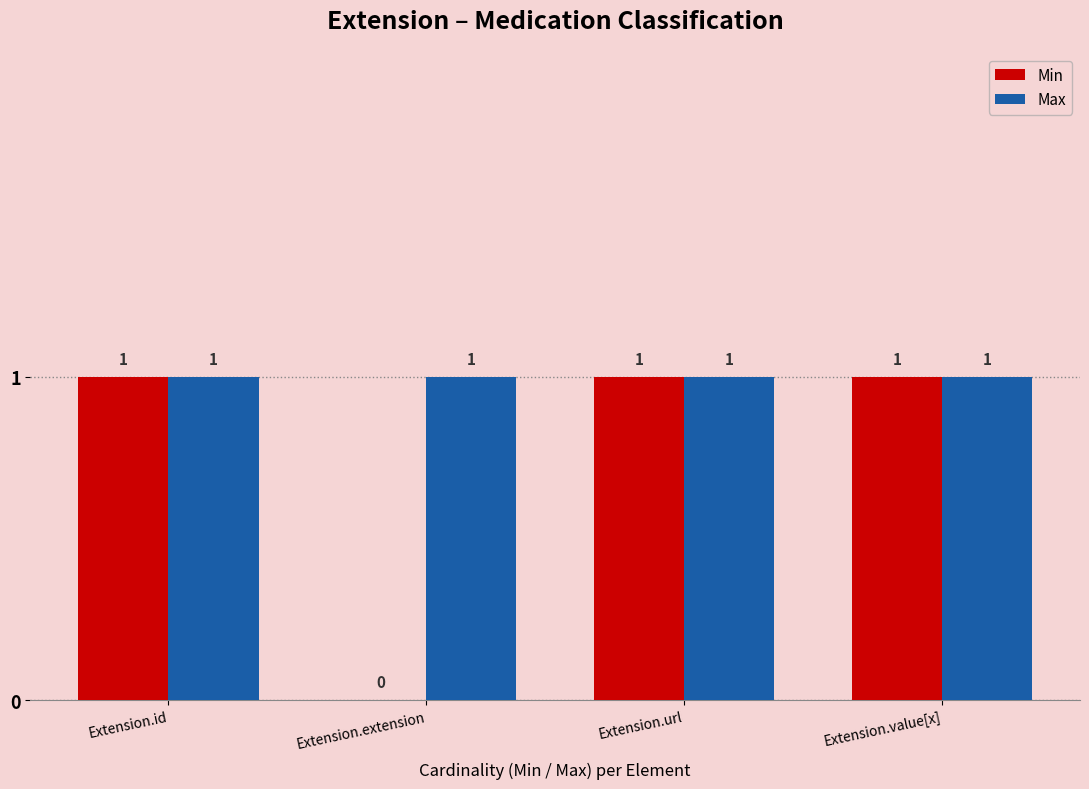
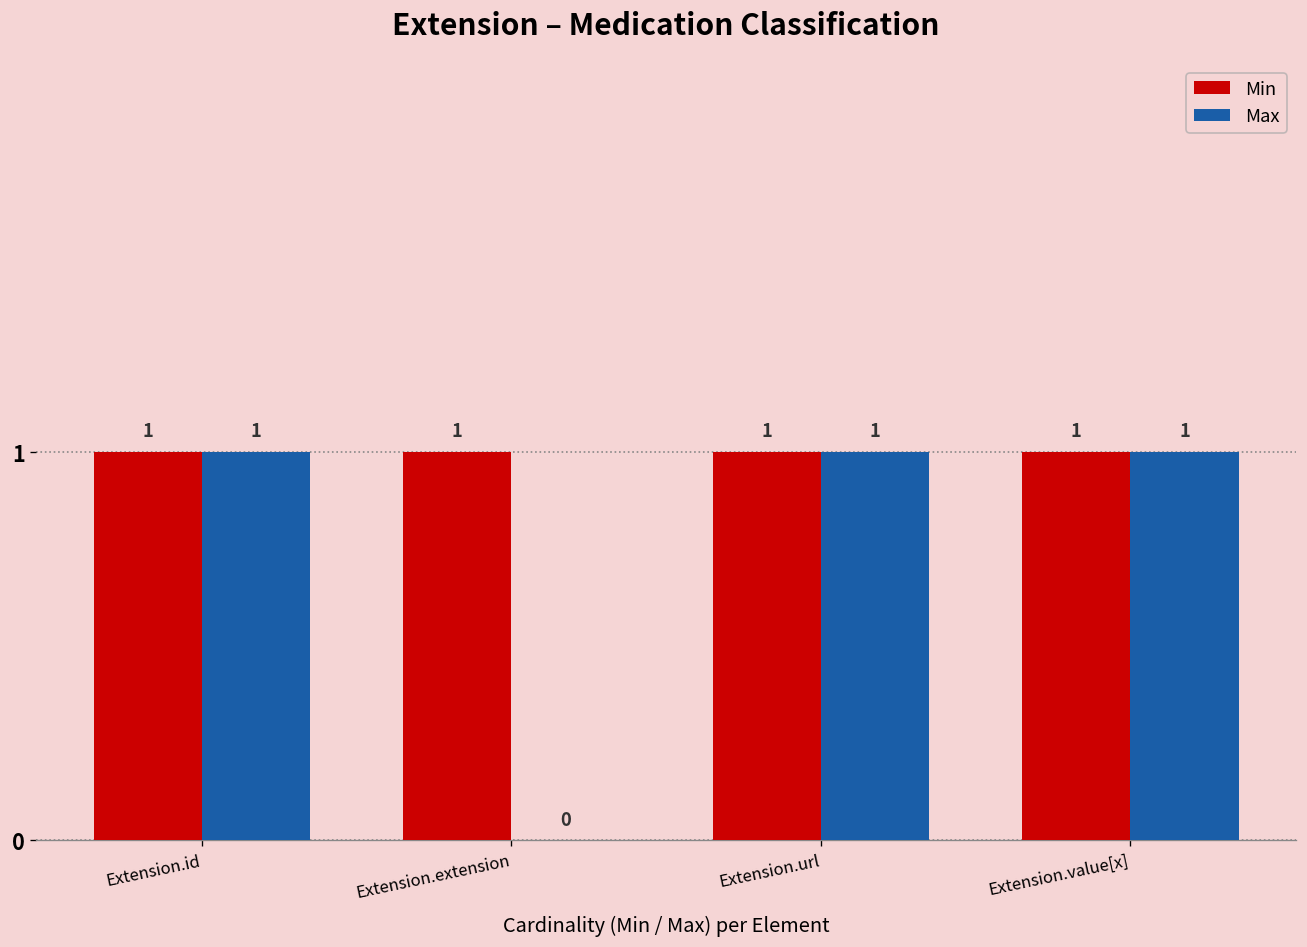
Min, Extension.extension: 0 -> 1
Max, Extension.extension: 1 -> 0
